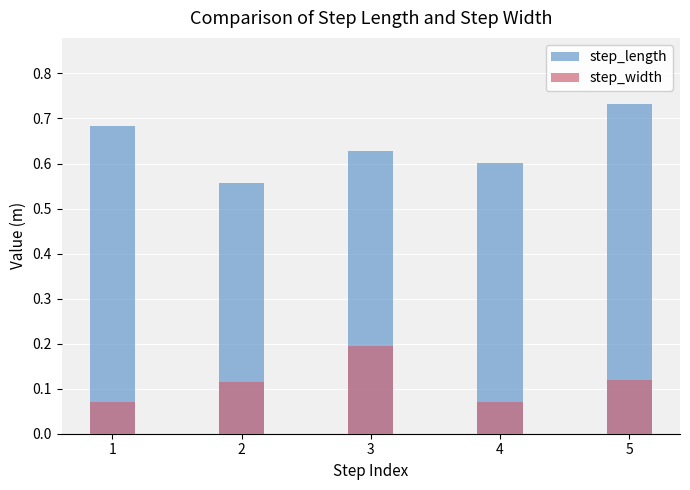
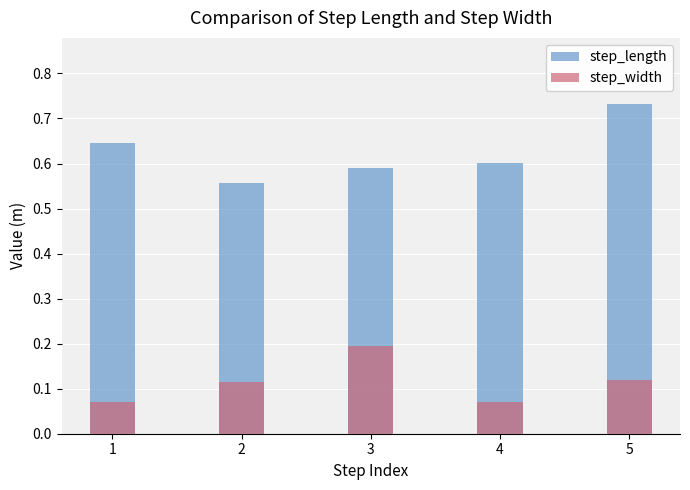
step_length, 1: 0.68 -> 0.65
step_length, 3: 0.63 -> 0.59
